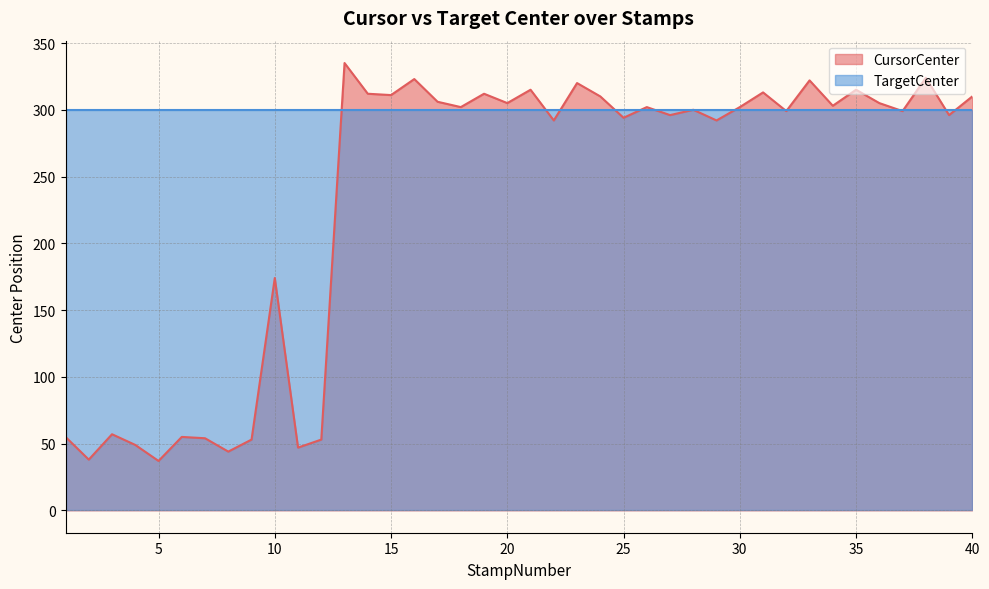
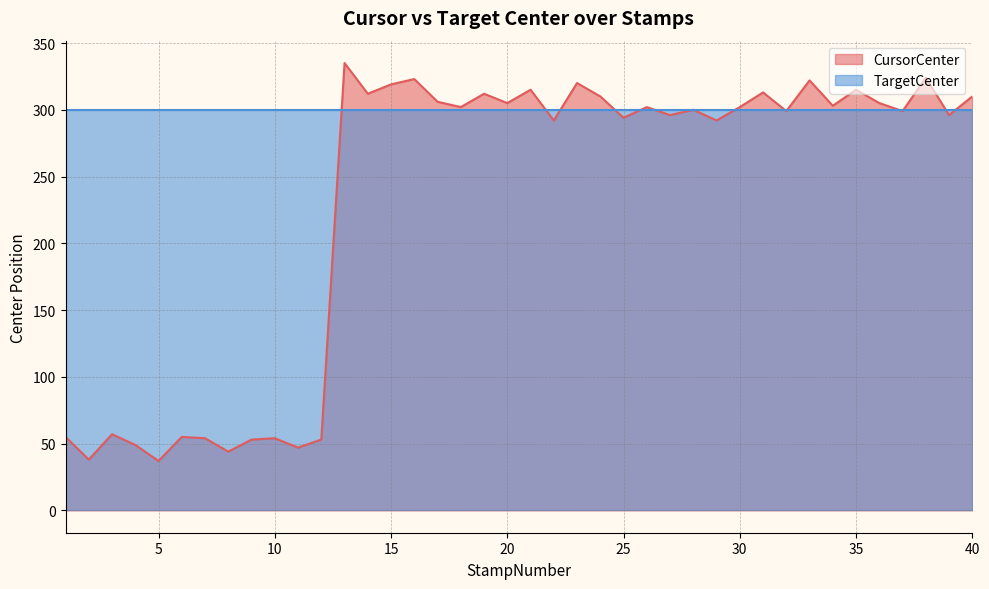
CursorCenter, 10: 174 -> 54
CursorCenter, 15: 311 -> 319
